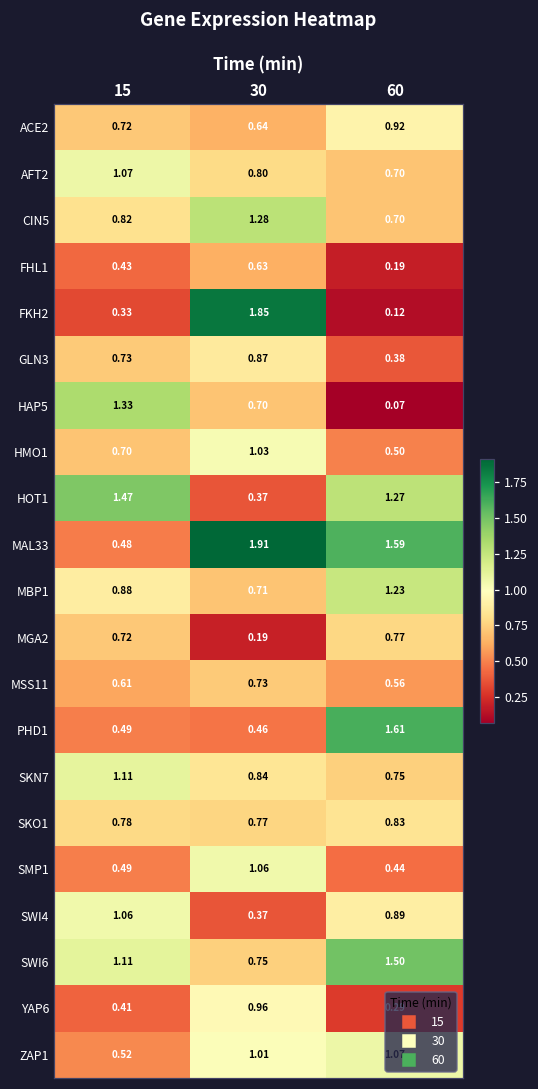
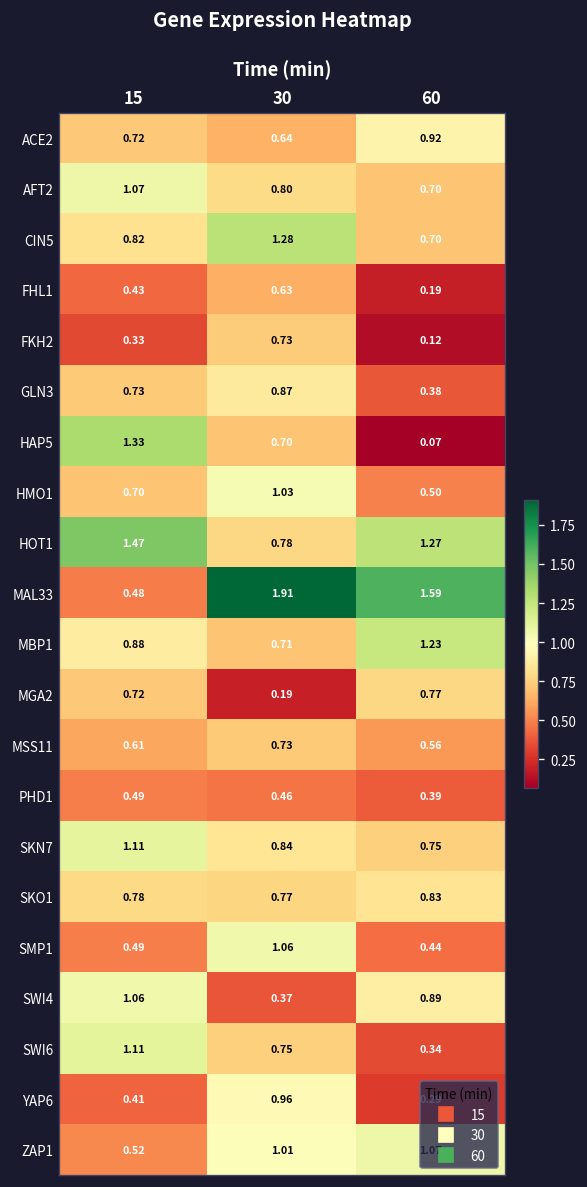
FKH2, 30: 1.85 -> 0.73
HOT1, 30: 0.37 -> 0.78
PHD1, 60: 1.61 -> 0.39
SWI6, 60: 1.50 -> 0.34
